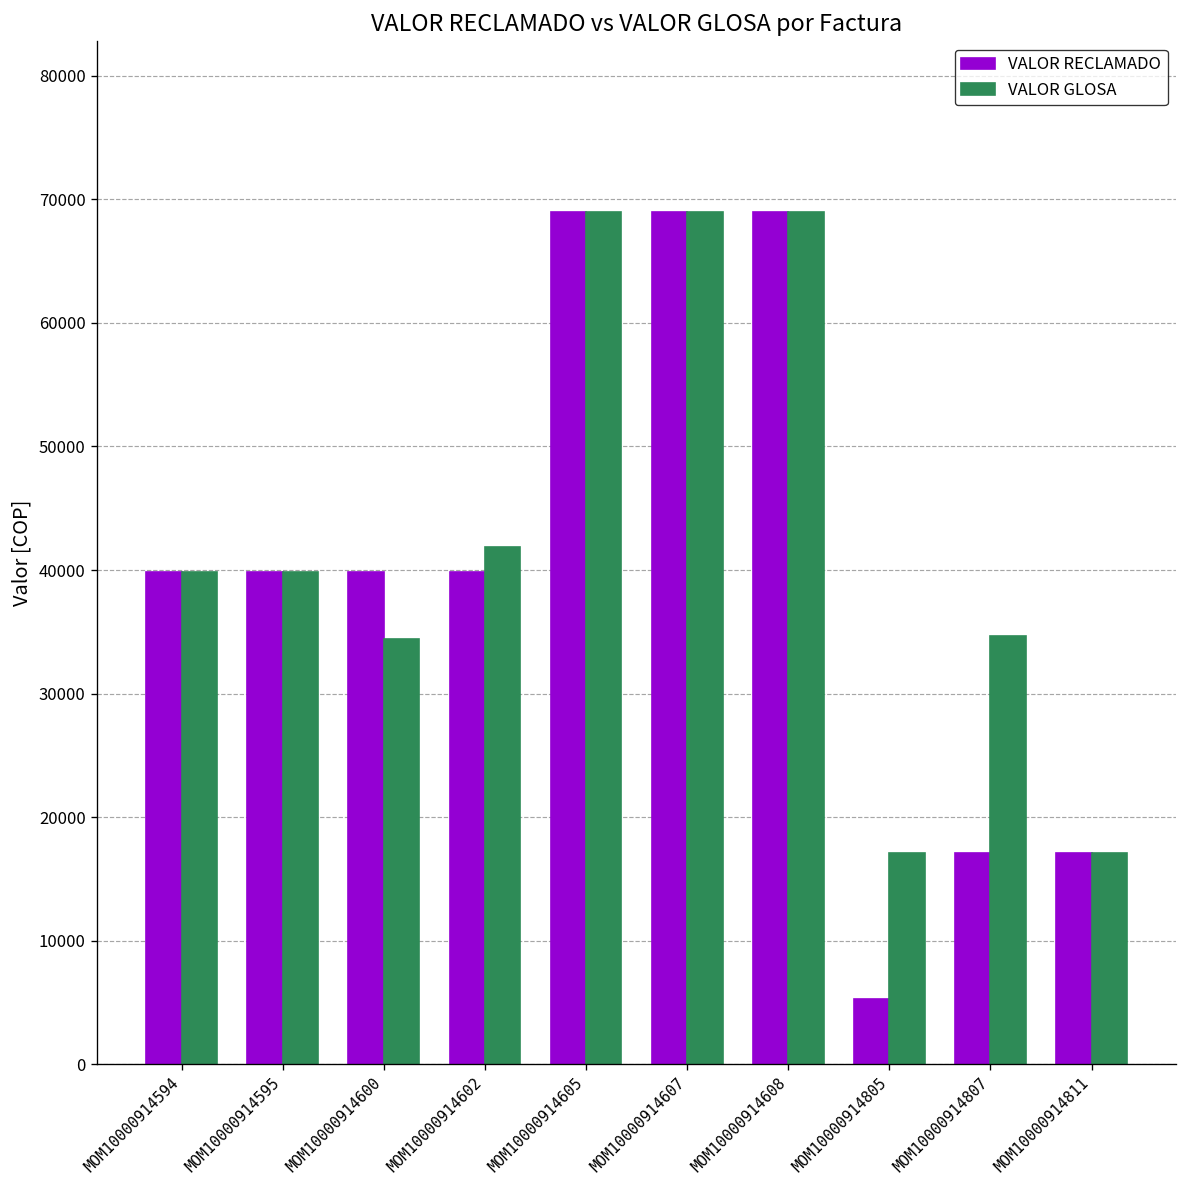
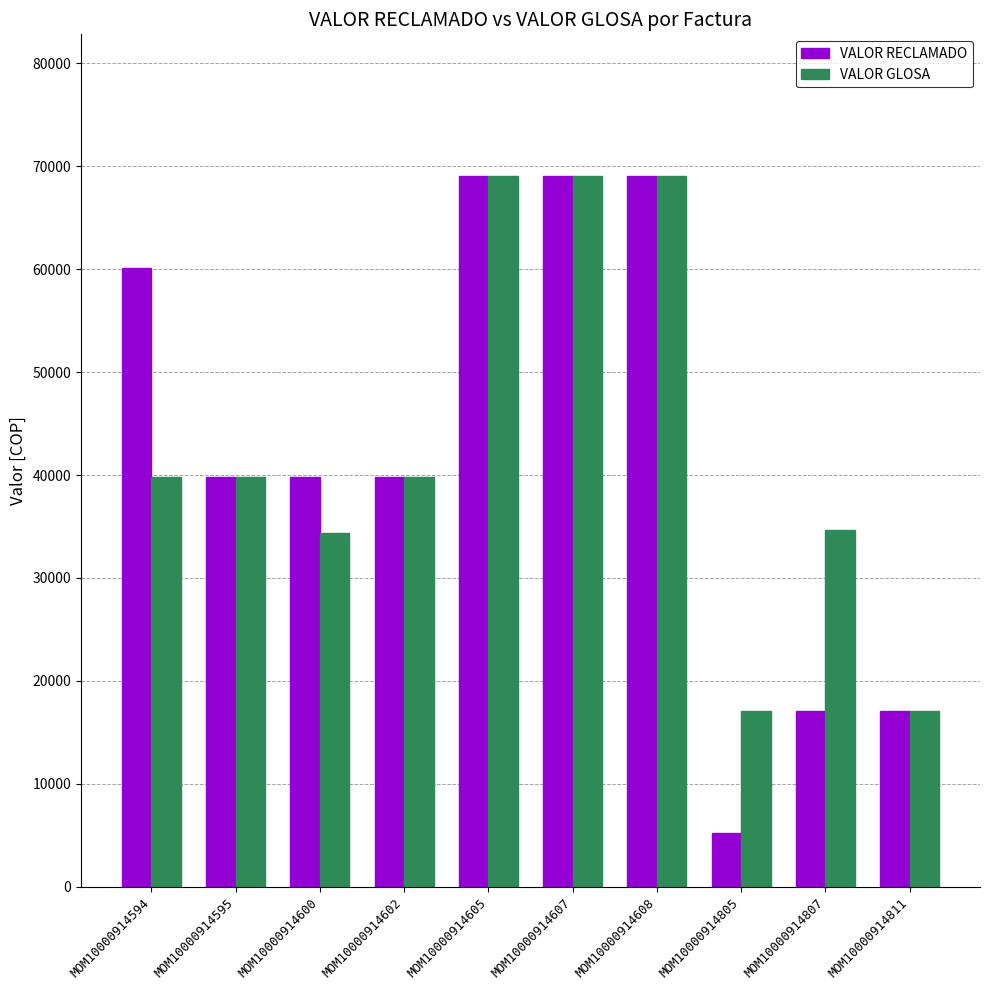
VALOR RECLAMADO, MOM10000914594: 39800 -> 60200
VALOR GLOSA, MOM10000914602: 41800 -> 39800
